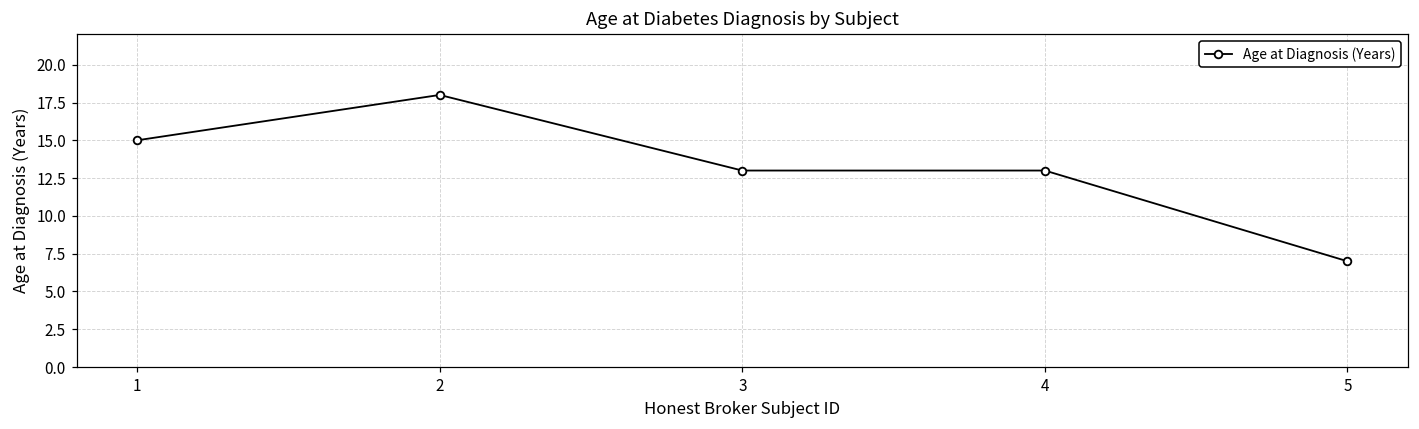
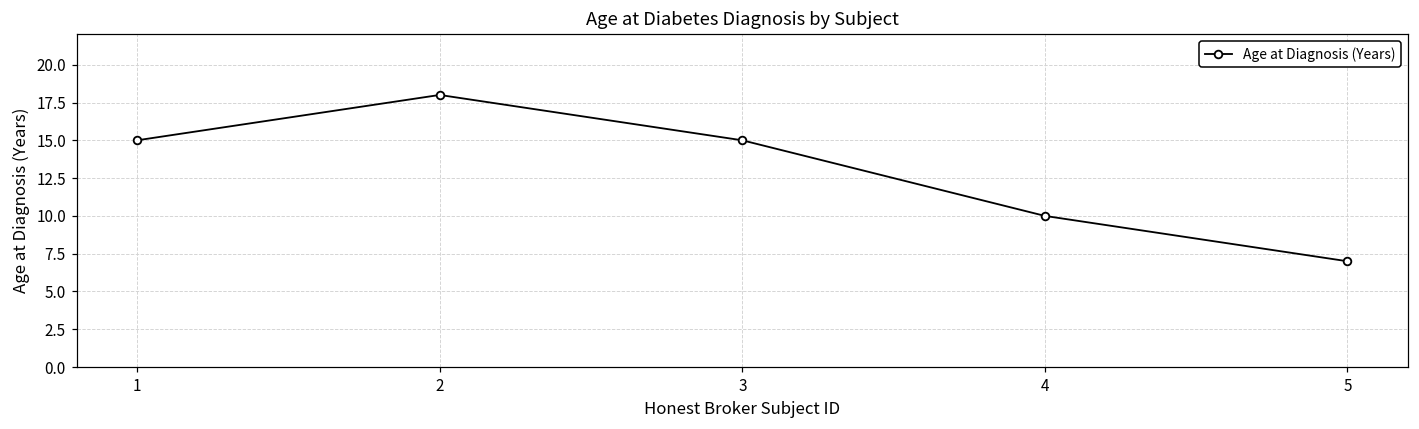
3: 13 -> 15
4: 13 -> 10
